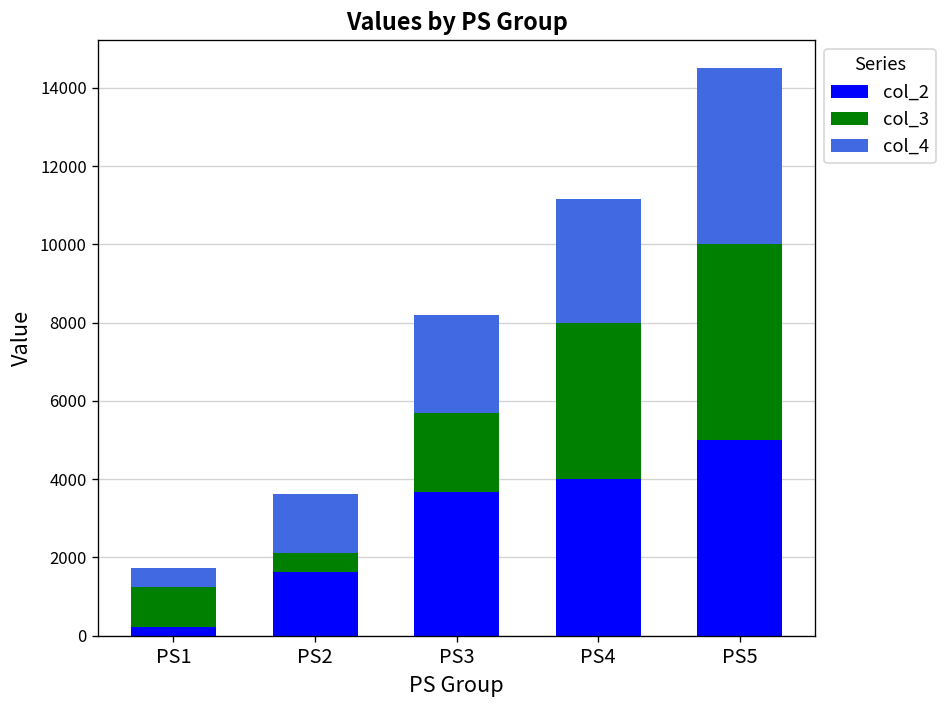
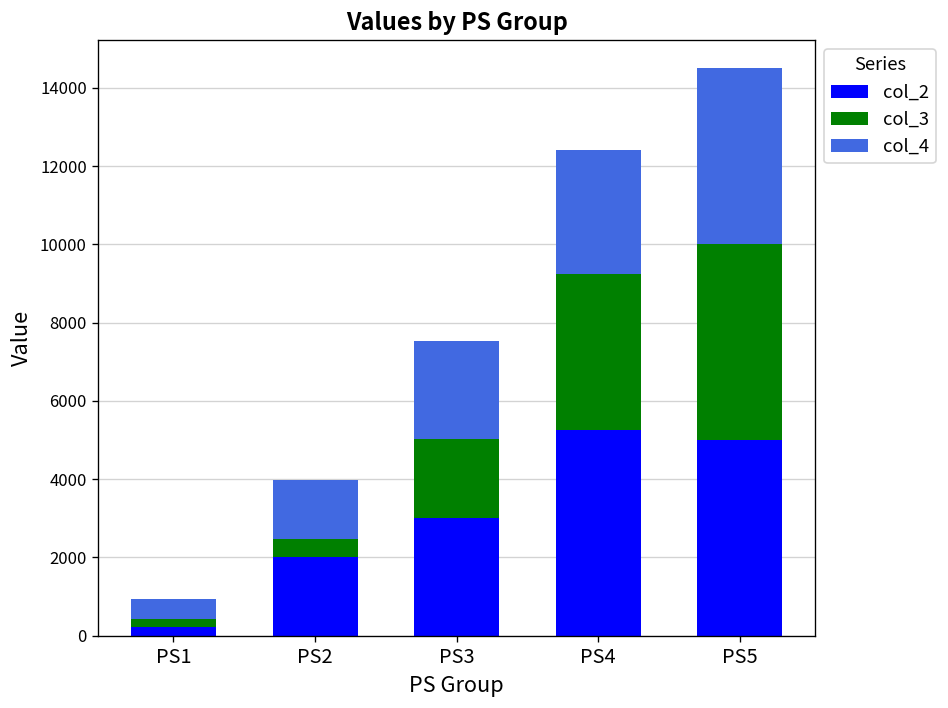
col_3, PS1: 1000 -> 200
col_2, PS2: 1600 -> 2000
col_2, PS3: 3700 -> 3000
col_2, PS4: 4000 -> 5300
